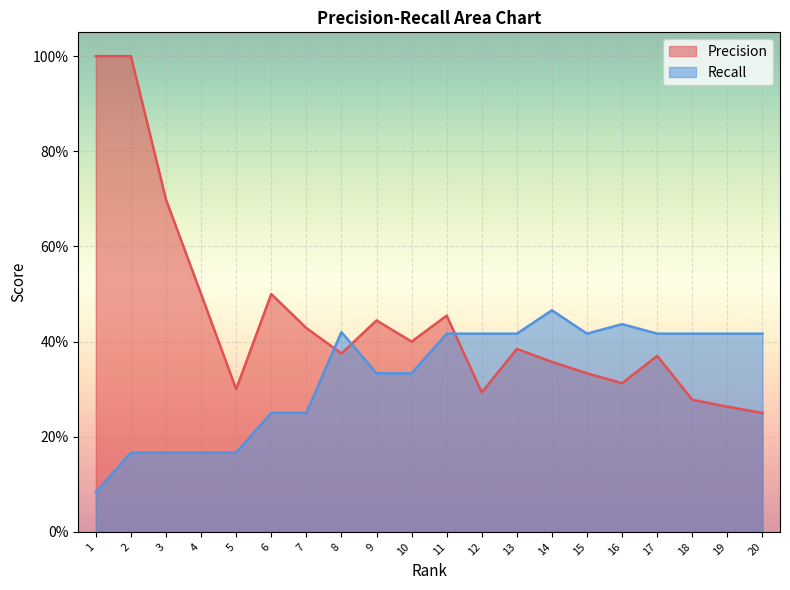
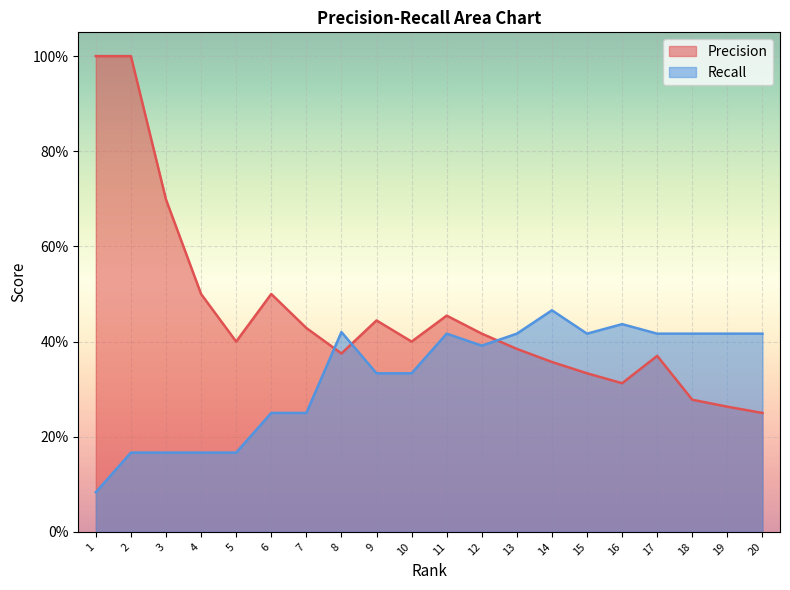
Precision, 5: 30% -> 40%
Precision, 12: 29% -> 42%
Recall, 12: 42% -> 39%
